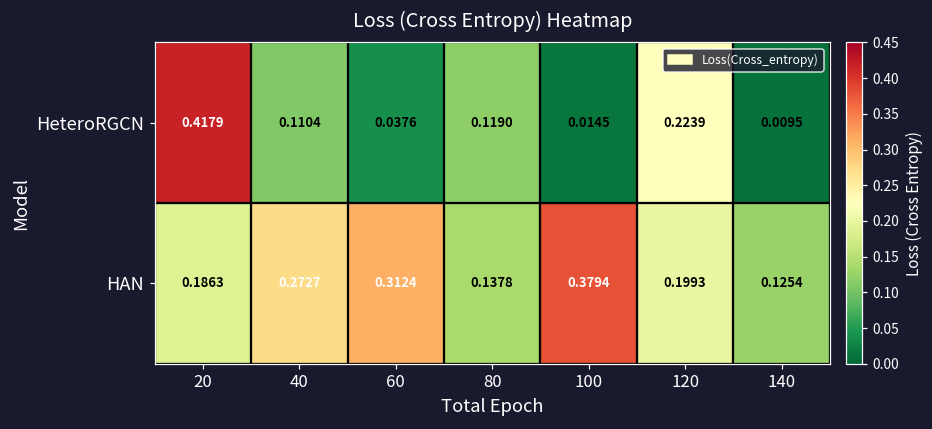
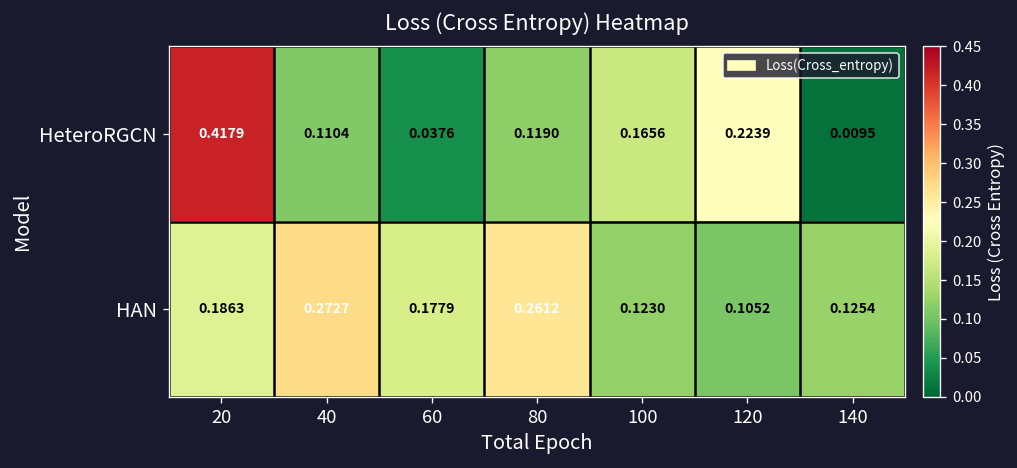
HeteroRGCN, 100: 0.0145 -> 0.1656
HAN, 60: 0.3124 -> 0.1779
HAN, 80: 0.1378 -> 0.2612
HAN, 100: 0.3794 -> 0.1230
HAN, 120: 0.1993 -> 0.1052
